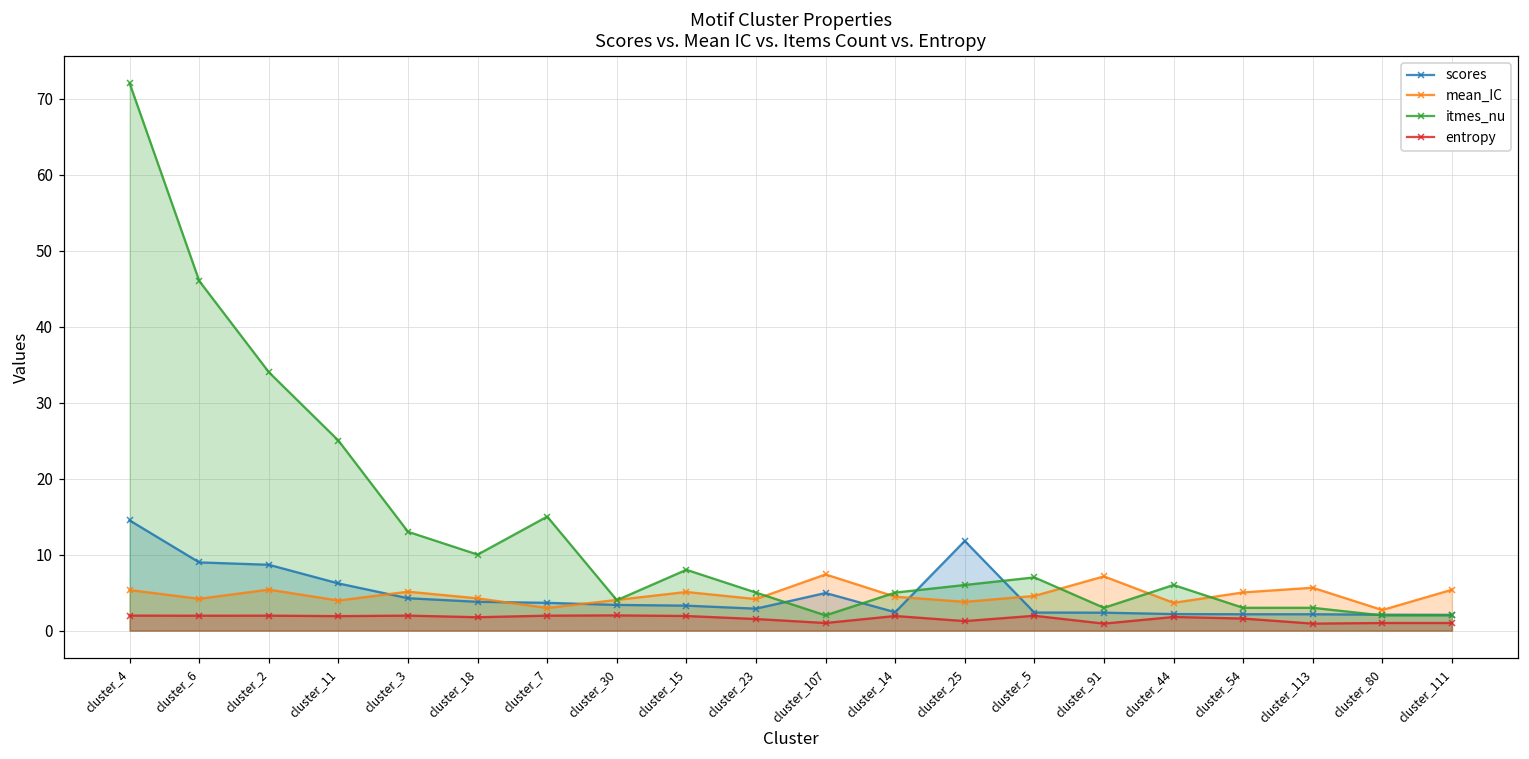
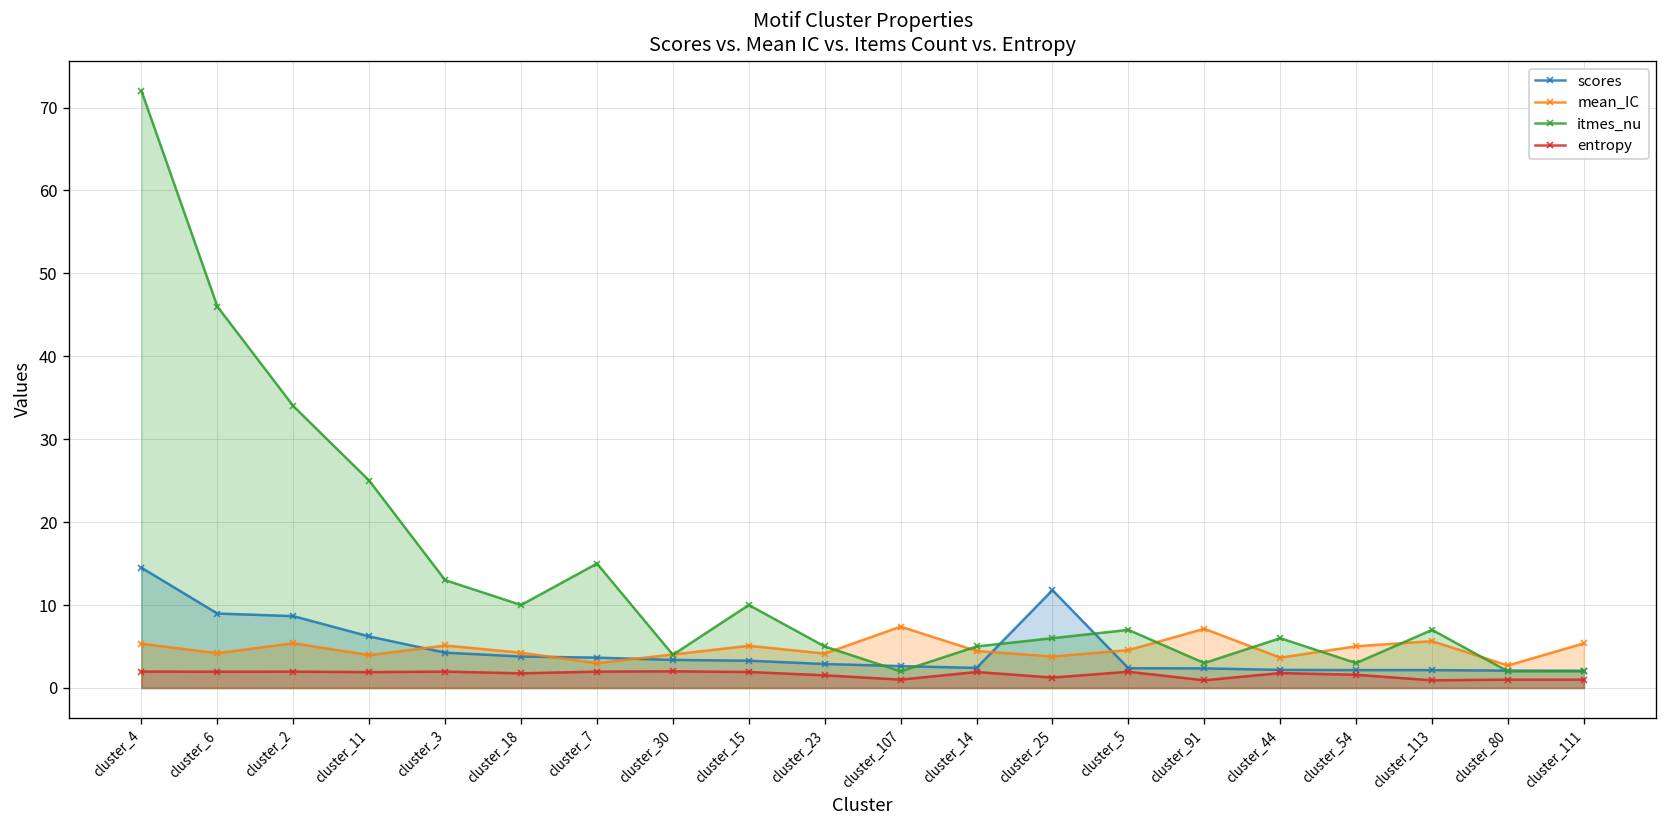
itmes_nu, cluster_15: 8 -> 10
scores, cluster_107: 5 -> 3
itmes_nu, cluster_113: 3 -> 7
